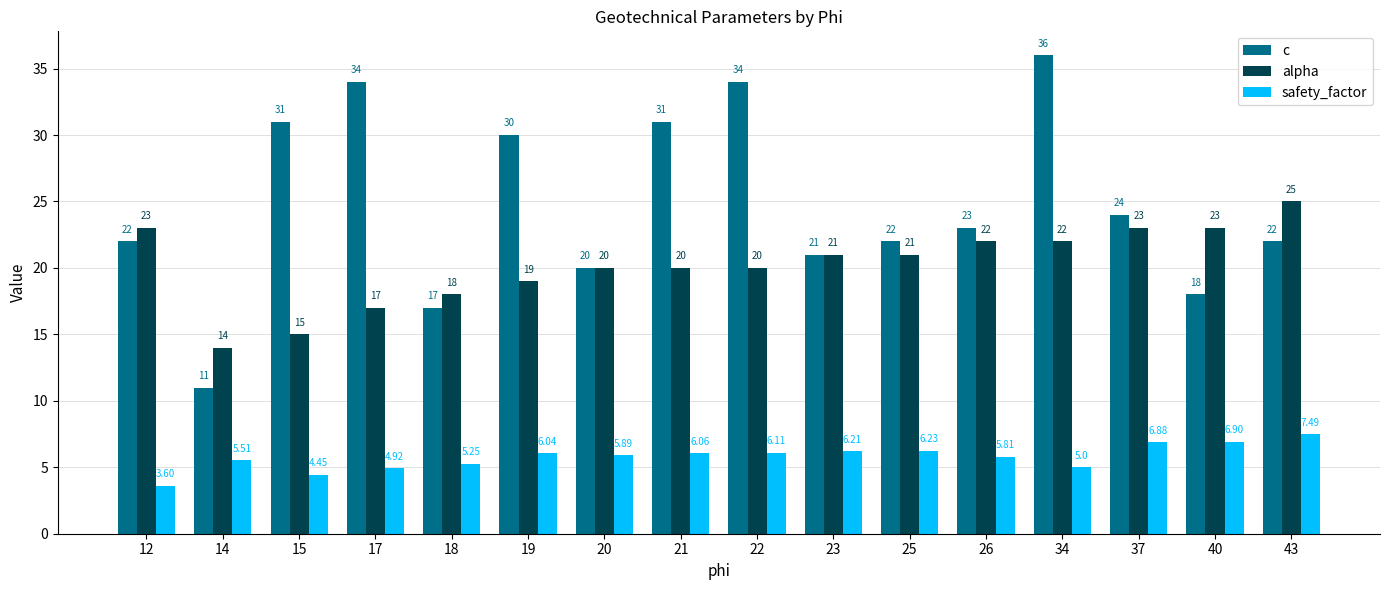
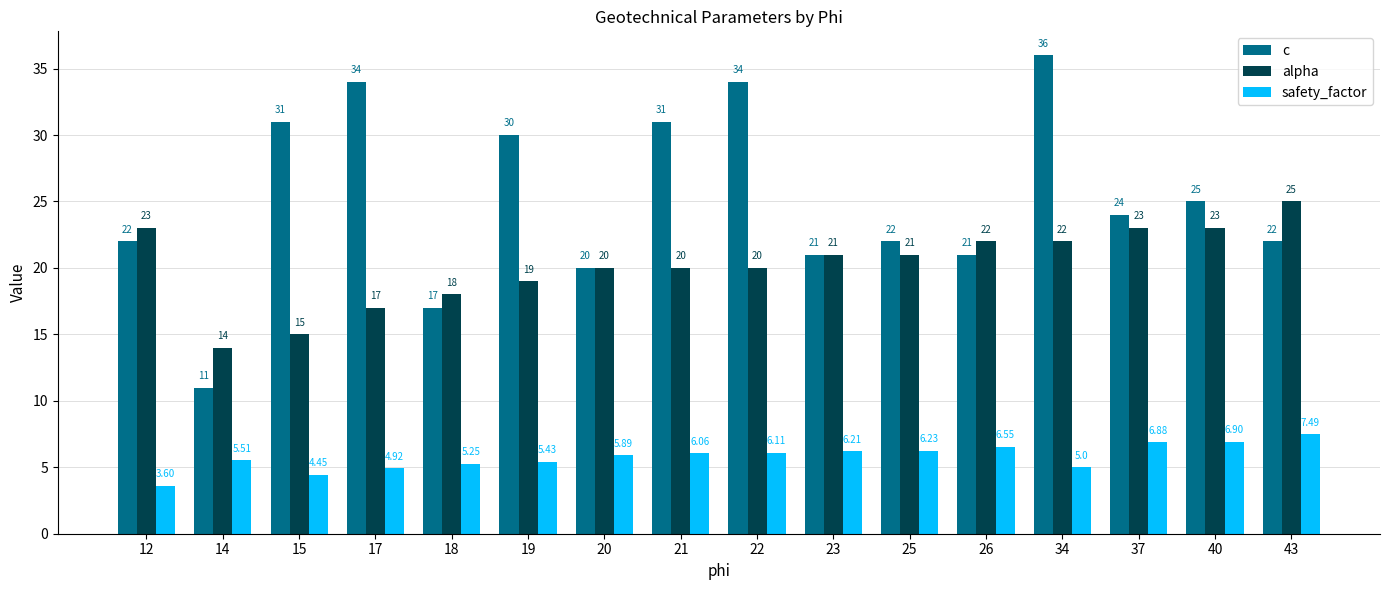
safety_factor, 19: 6.04 -> 5.43
c, 26: 23 -> 21
safety_factor, 26: 5.81 -> 6.55
c, 40: 18 -> 25
